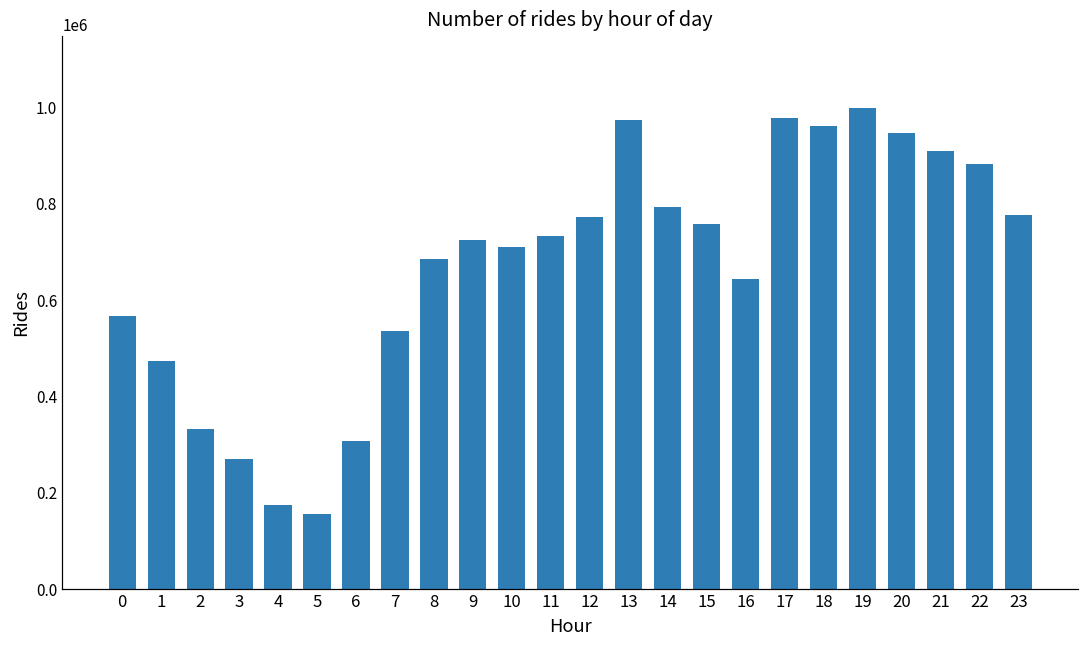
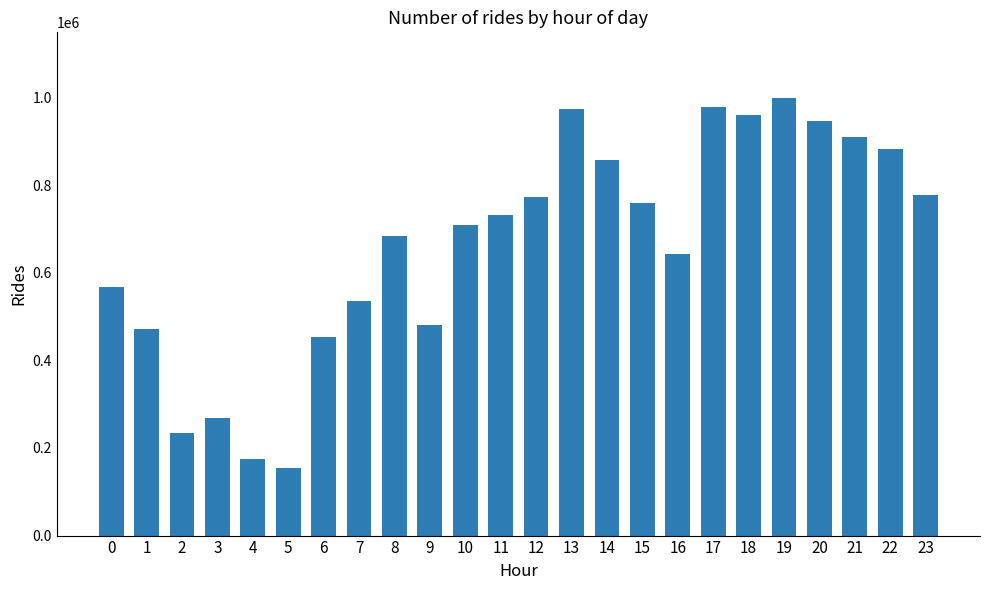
2: 330000 -> 230000
6: 310000 -> 450000
9: 720000 -> 480000
14: 790000 -> 860000
